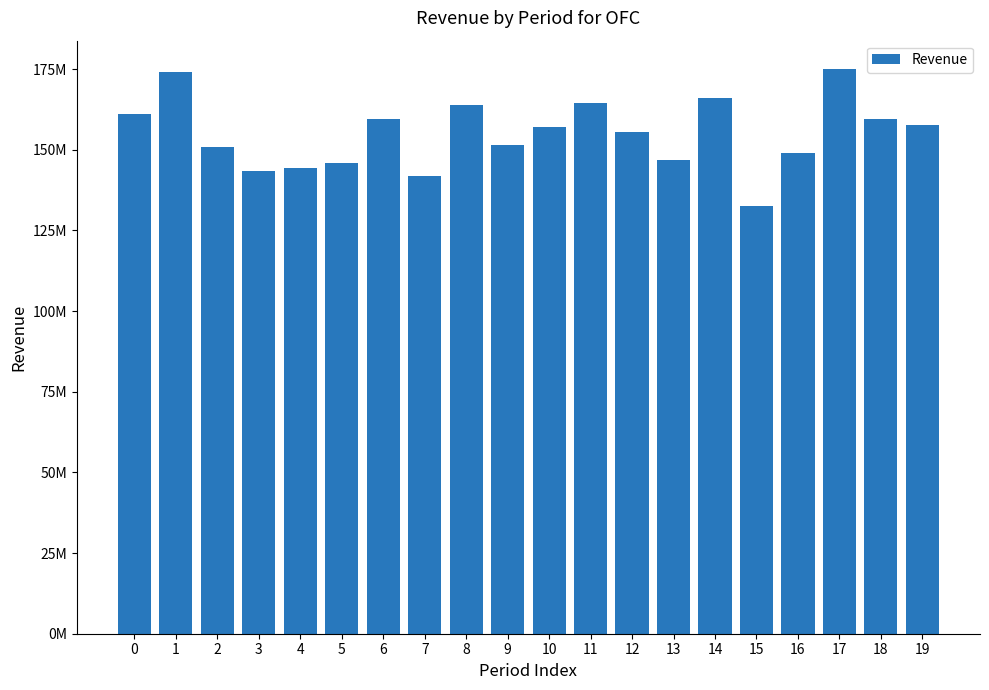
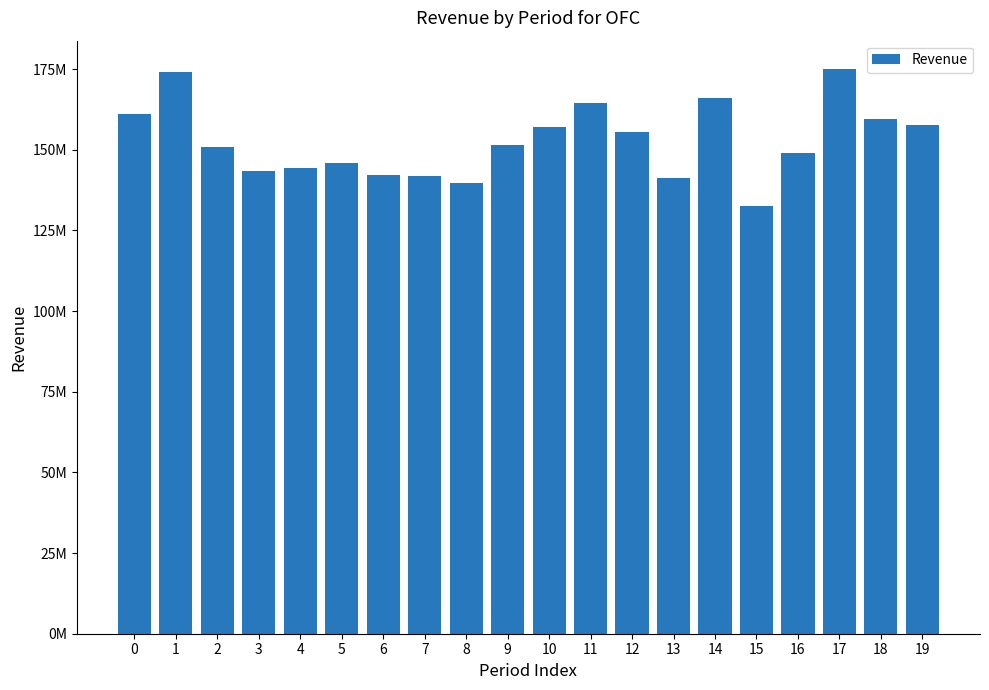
6: 159000000 -> 142000000
8: 164000000 -> 140000000
13: 147000000 -> 141000000
